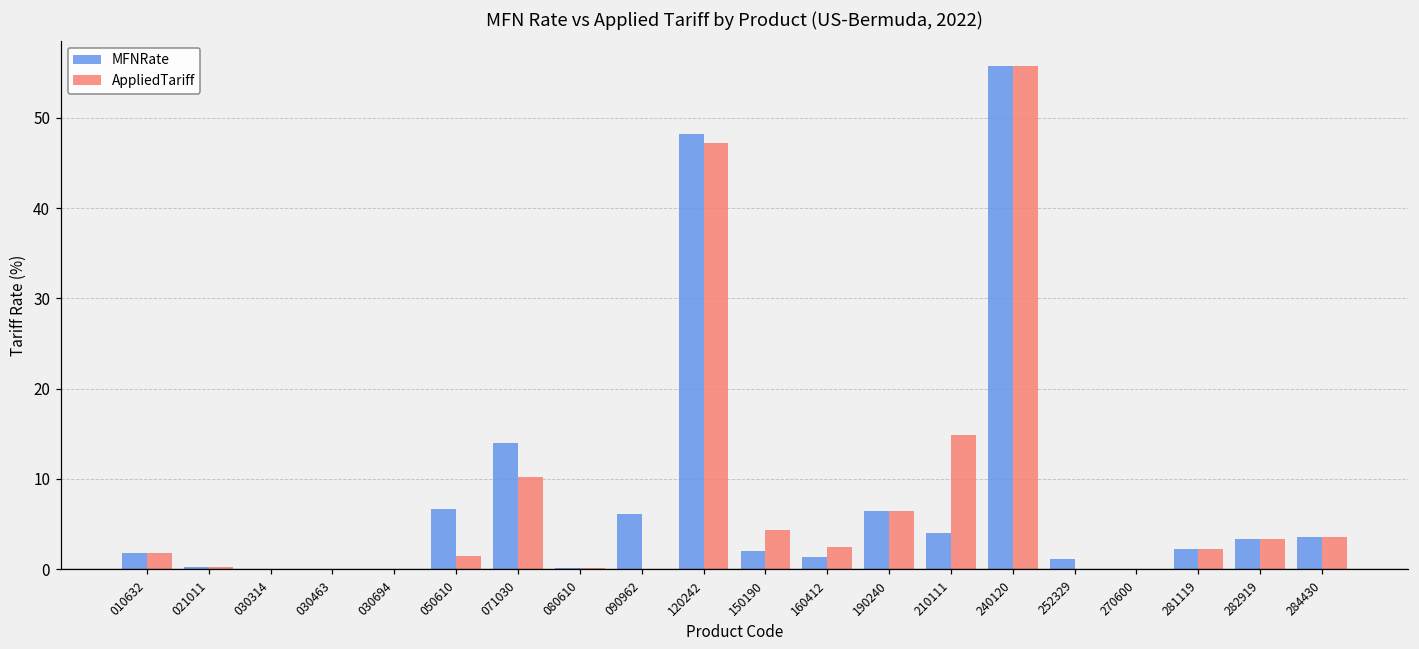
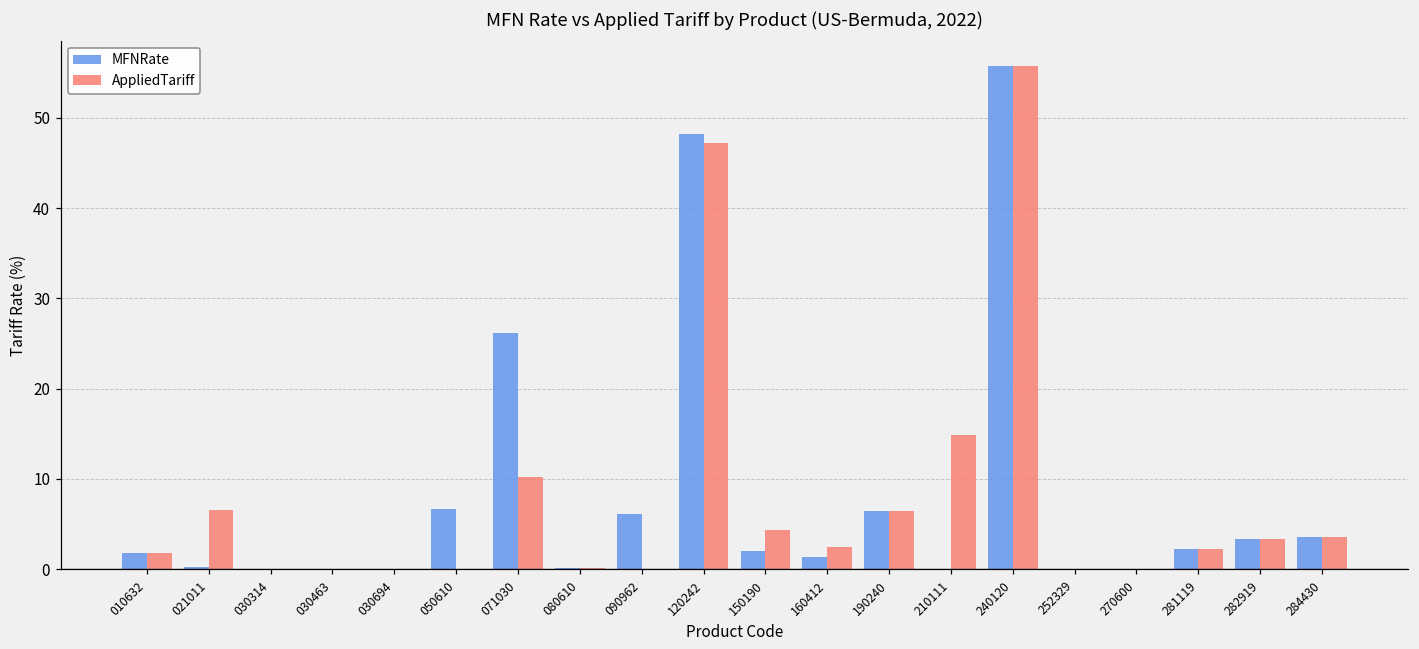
AppliedTariff, 021011: 0 -> 7
AppliedTariff, 050610: 2 -> 0
MFNRate, 071030: 14 -> 26
MFNRate, 210111: 4 -> 0
MFNRate, 252329: 1 -> 0
